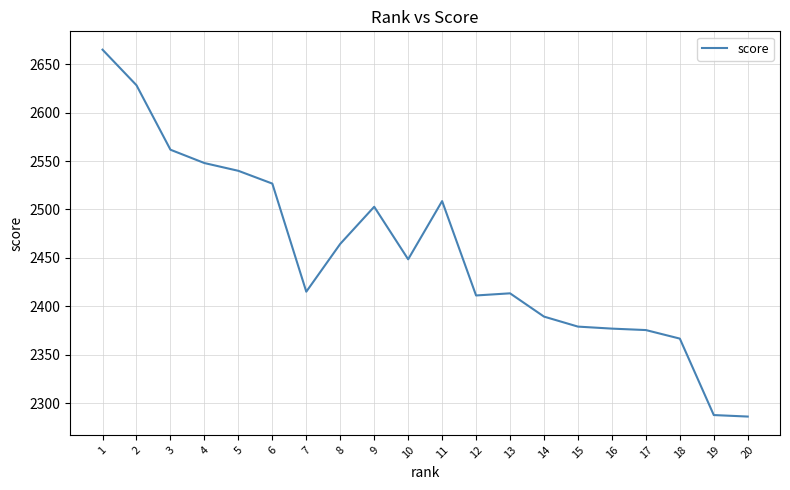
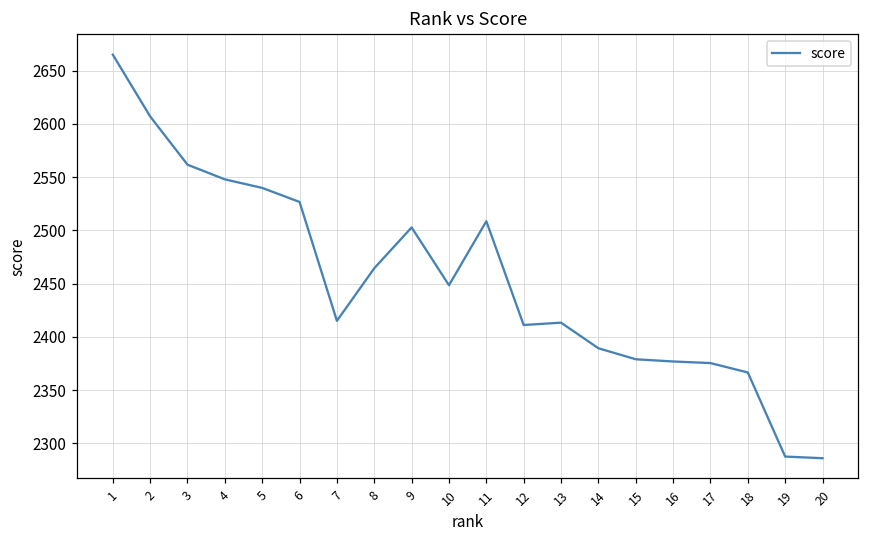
2: 2630 -> 2610
